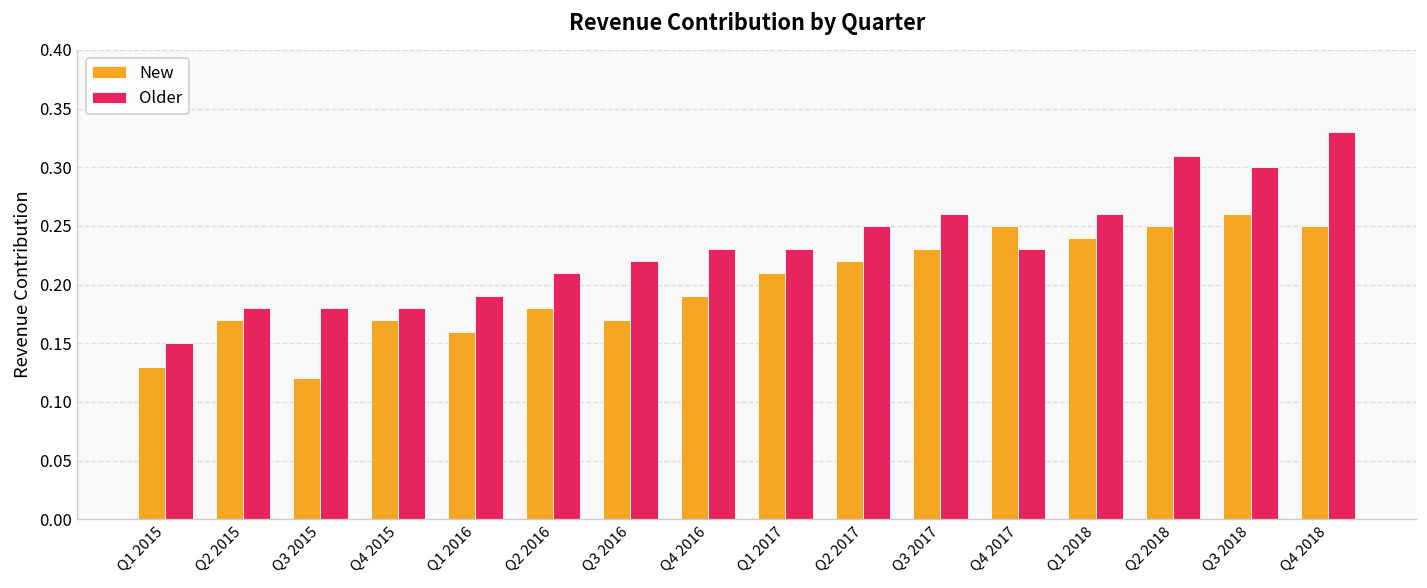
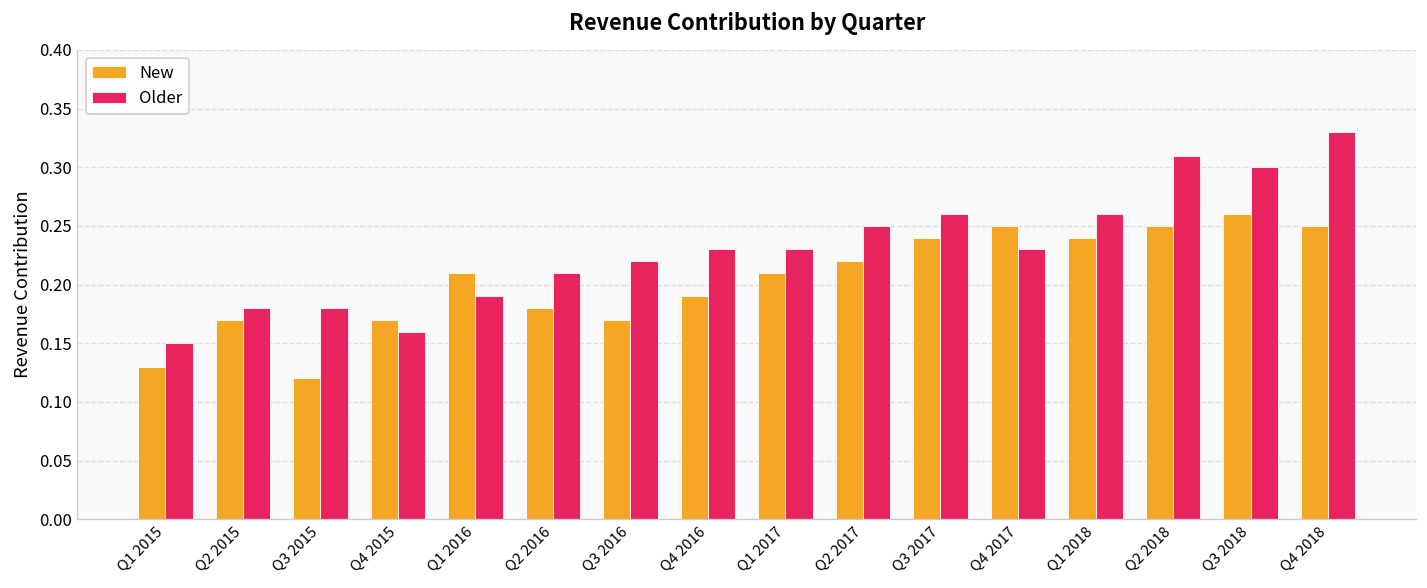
Older, Q4 2015: 0.18 -> 0.16
New, Q1 2016: 0.16 -> 0.21
New, Q3 2017: 0.23 -> 0.24
